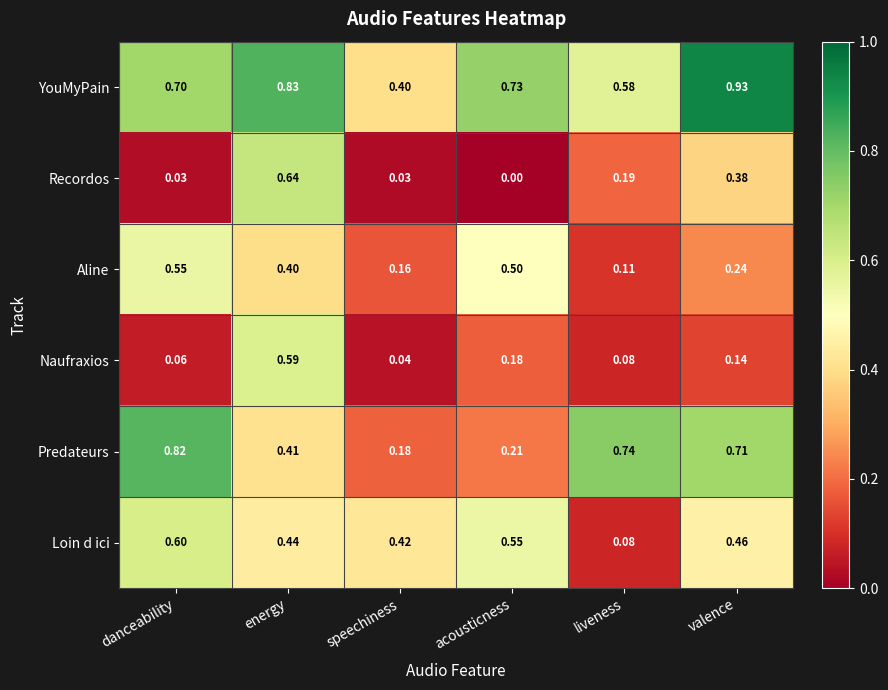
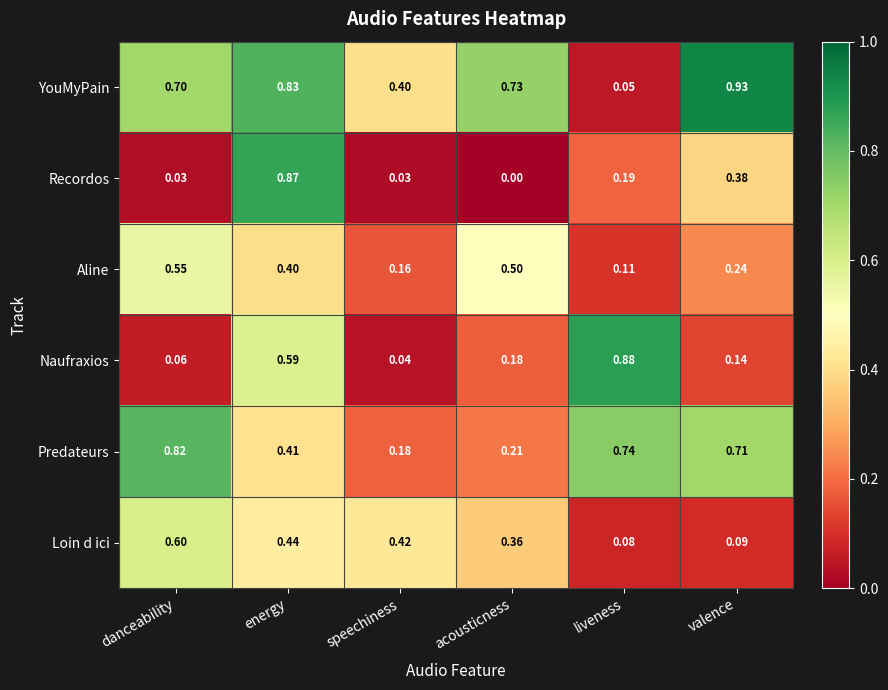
YouMyPain, liveness: 0.58 -> 0.05
Recordos, energy: 0.64 -> 0.87
Naufraxios, liveness: 0.08 -> 0.88
Loin d ici, acousticness: 0.55 -> 0.36
Loin d ici, valence: 0.46 -> 0.09
